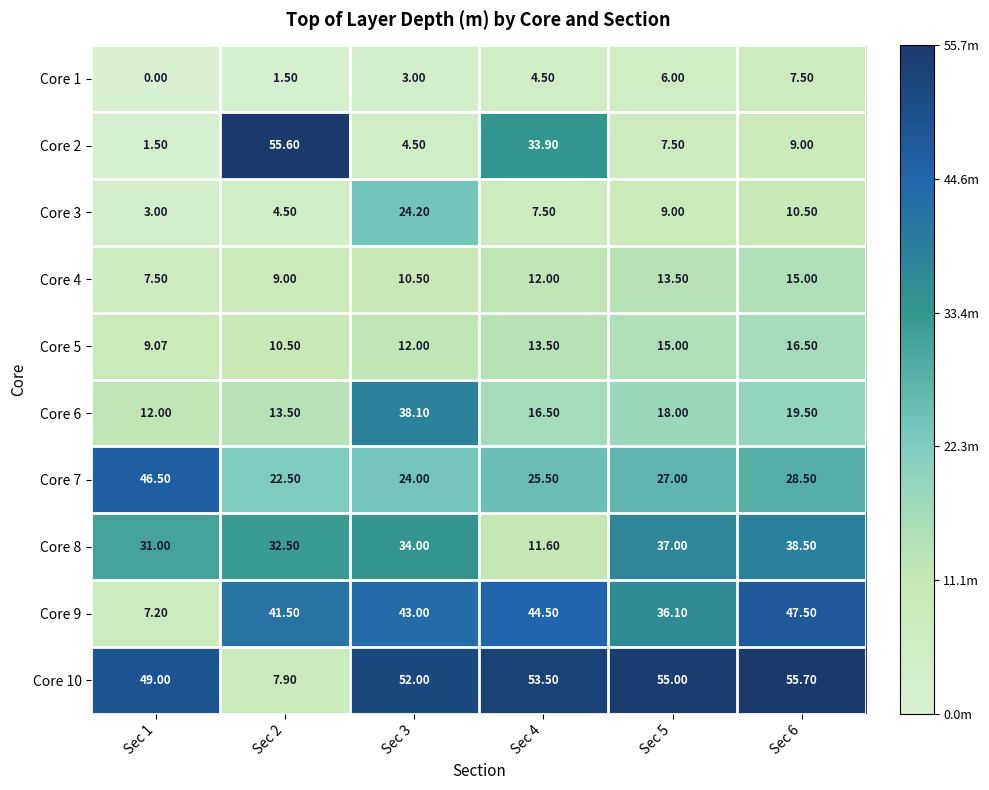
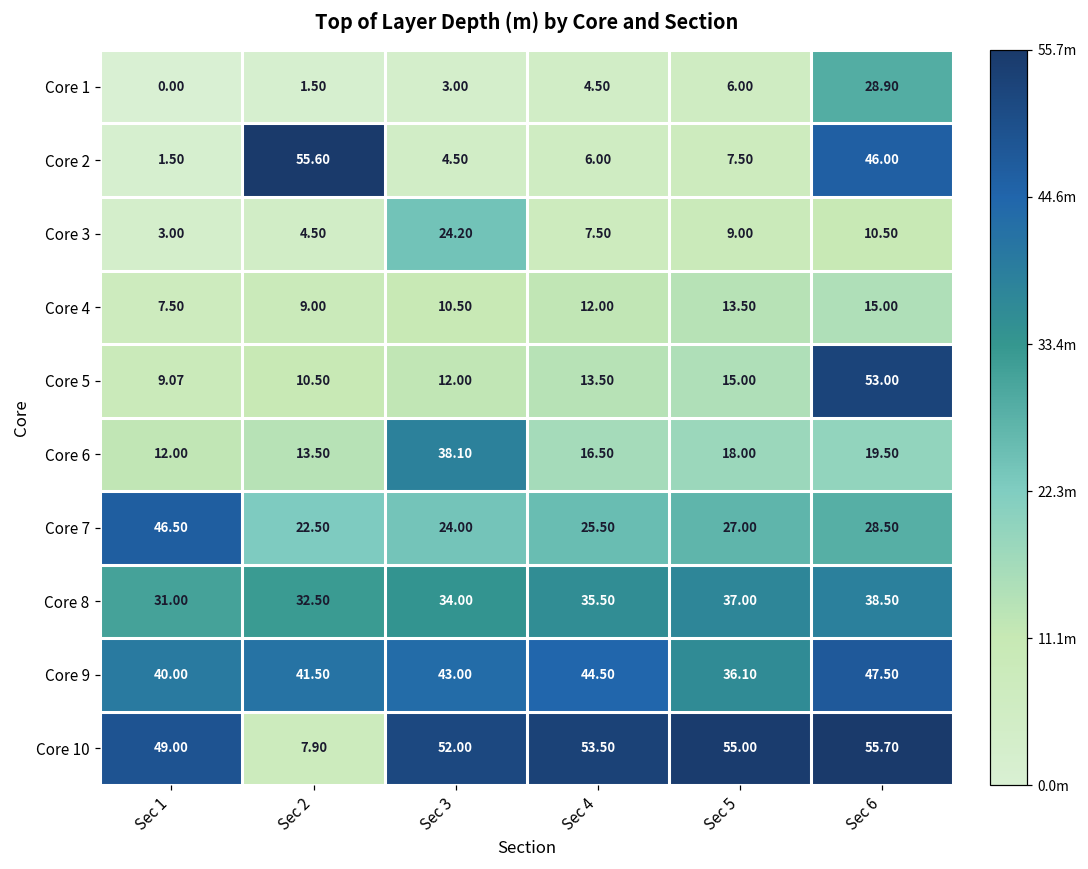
Core 1, Sec 6: 7.50 -> 28.90
Core 2, Sec 4: 33.90 -> 6.00
Core 2, Sec 6: 9.00 -> 46.00
Core 5, Sec 6: 16.50 -> 53.00
Core 8, Sec 4: 11.60 -> 35.50
Core 9, Sec 1: 7.20 -> 40.00
